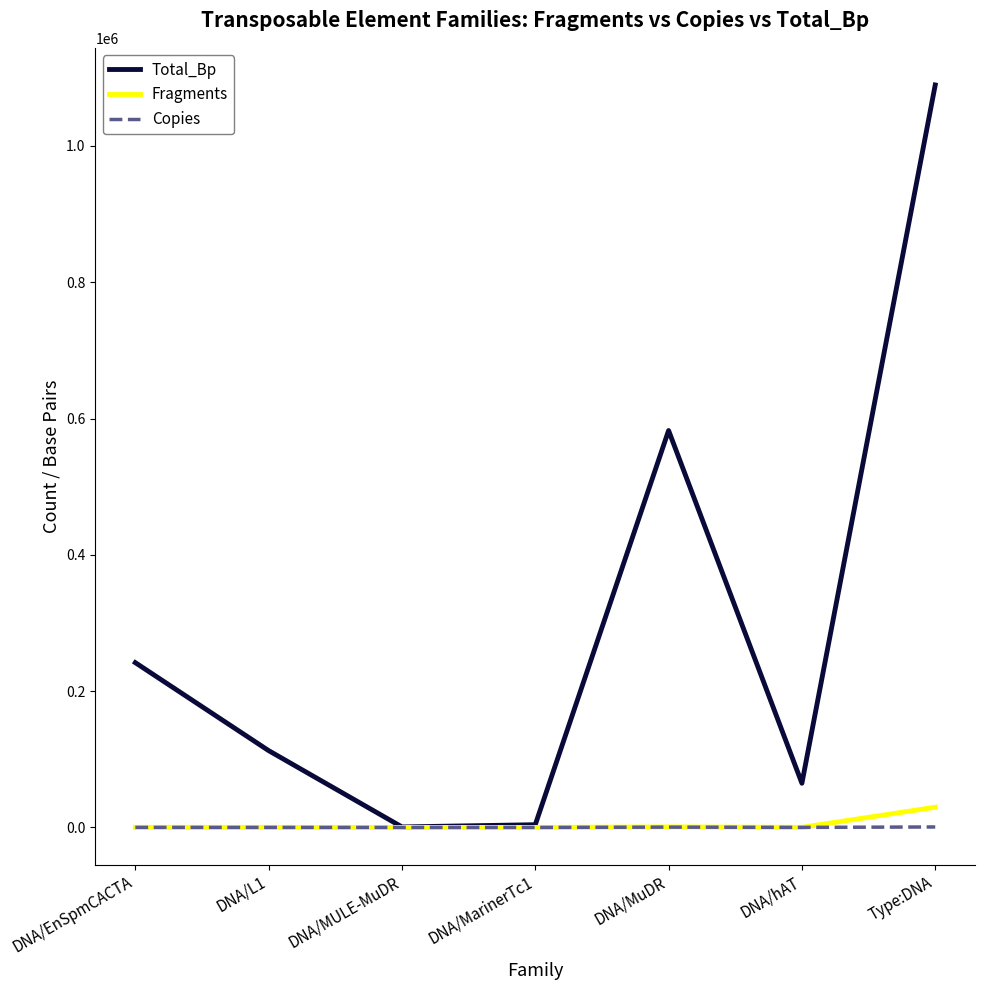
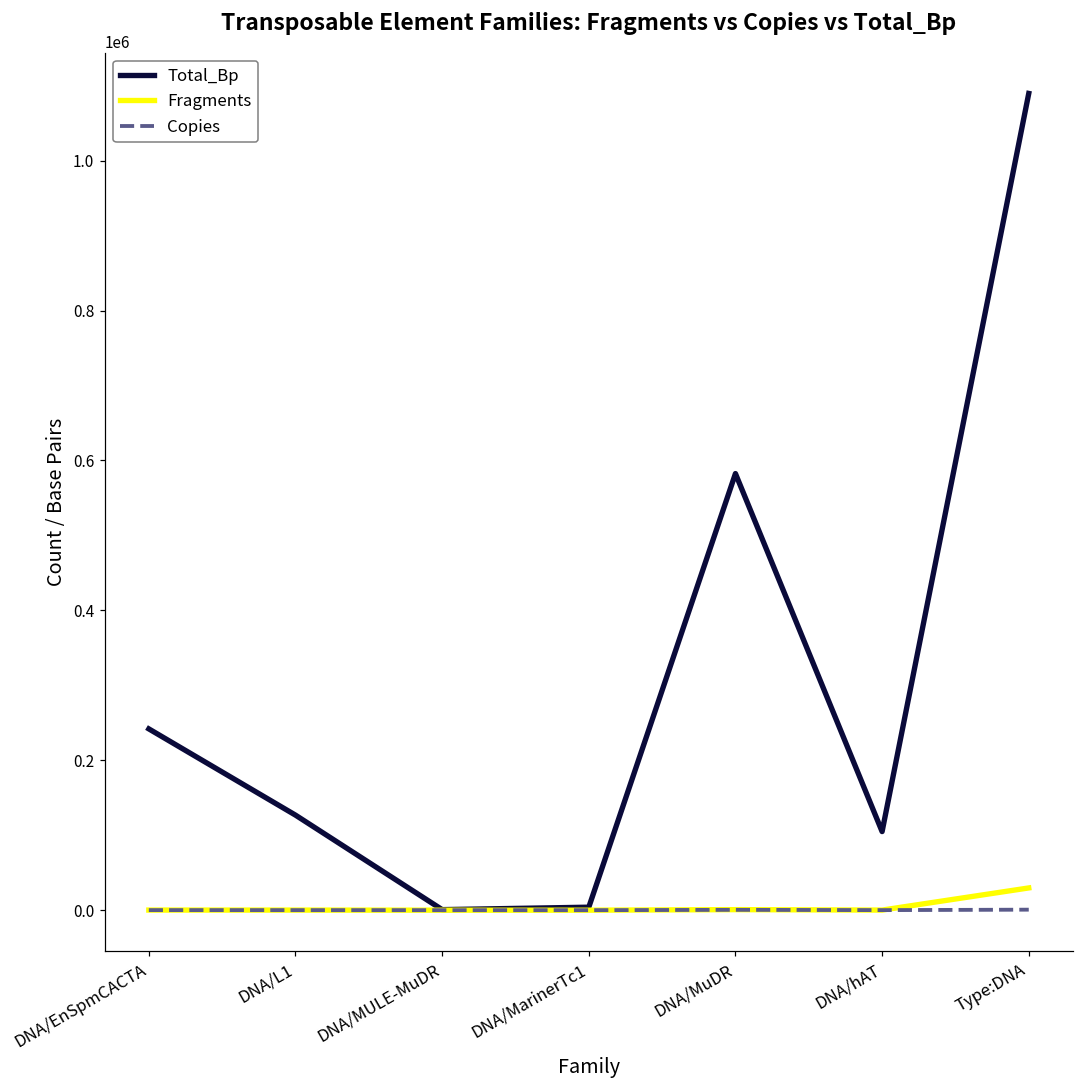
Total_Bp, DNA/L1: 110000 -> 130000
Total_Bp, DNA/hAT: 60000 -> 100000
